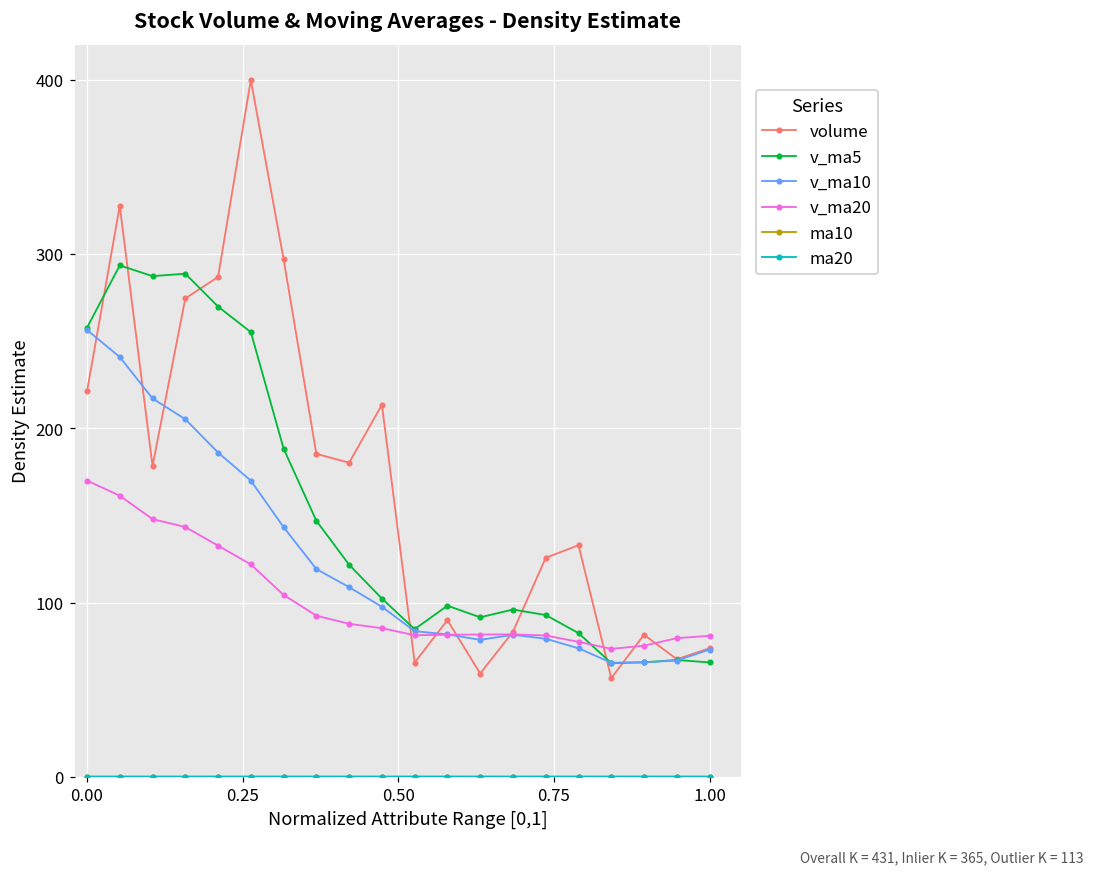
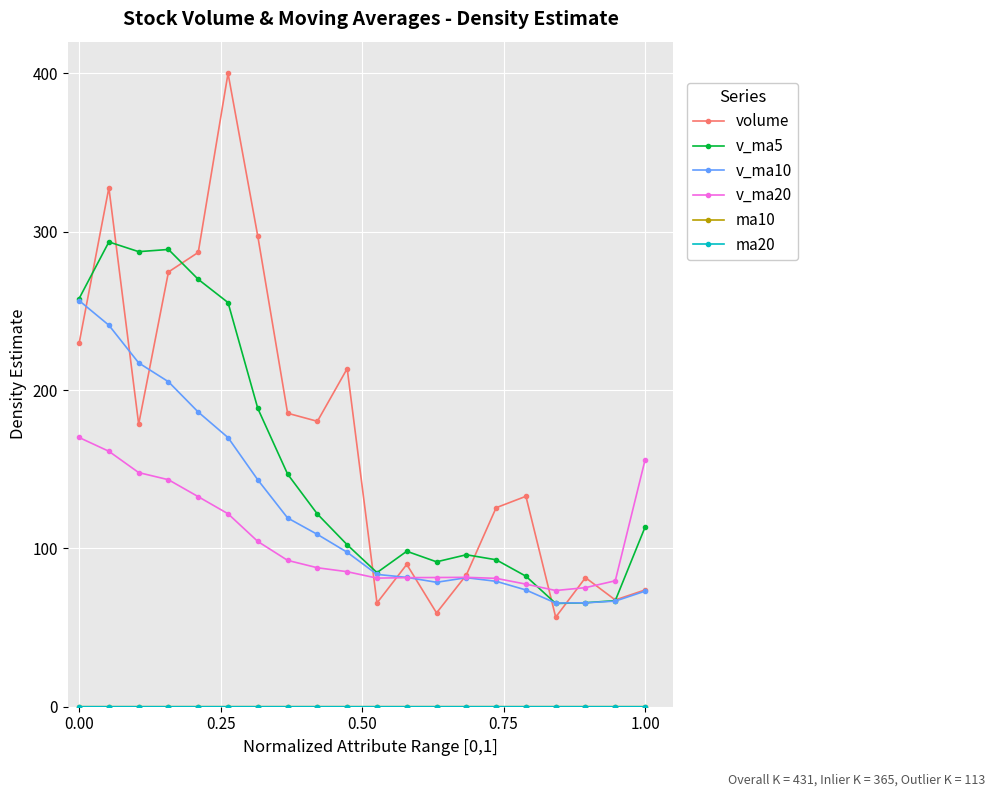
volume, 0.00: 221 -> 229
v_ma5, 1.00: 66 -> 113
v_ma20, 1.00: 81 -> 156
